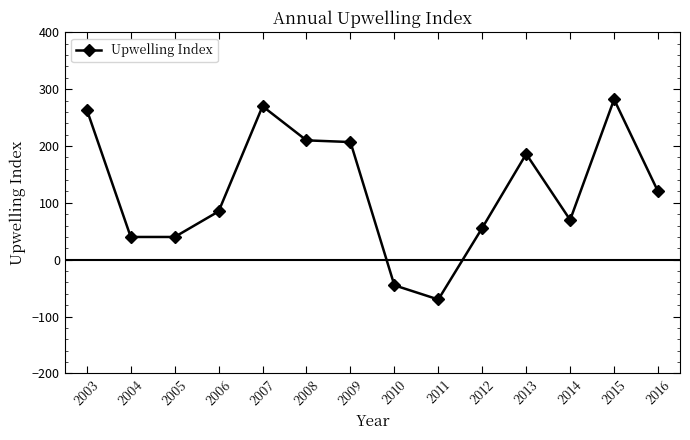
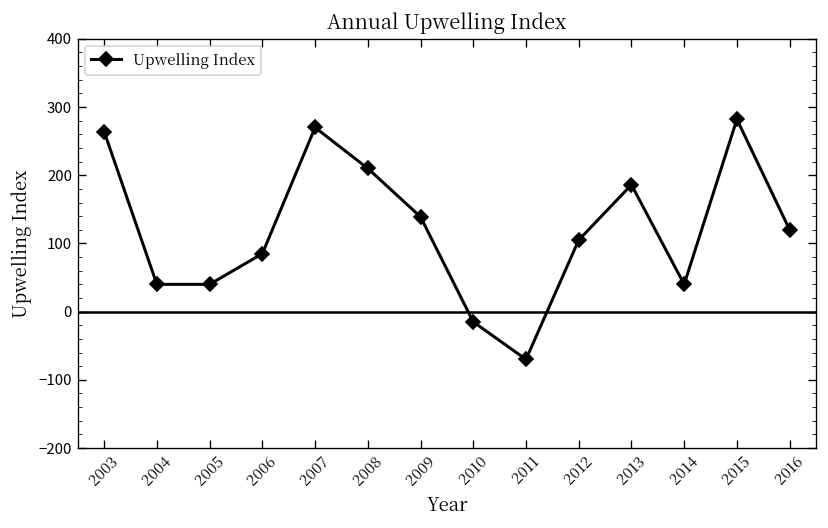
2009: 210 -> 140
2010: -50 -> -20
2012: 60 -> 110
2014: 70 -> 40
